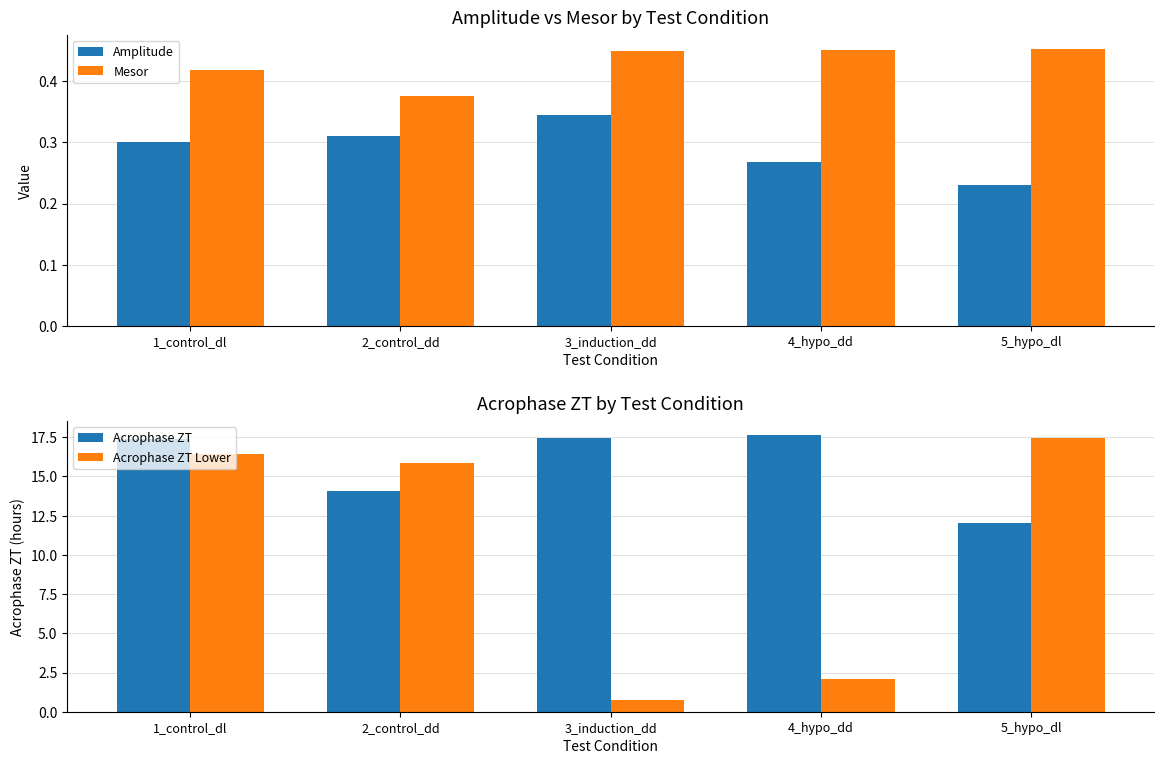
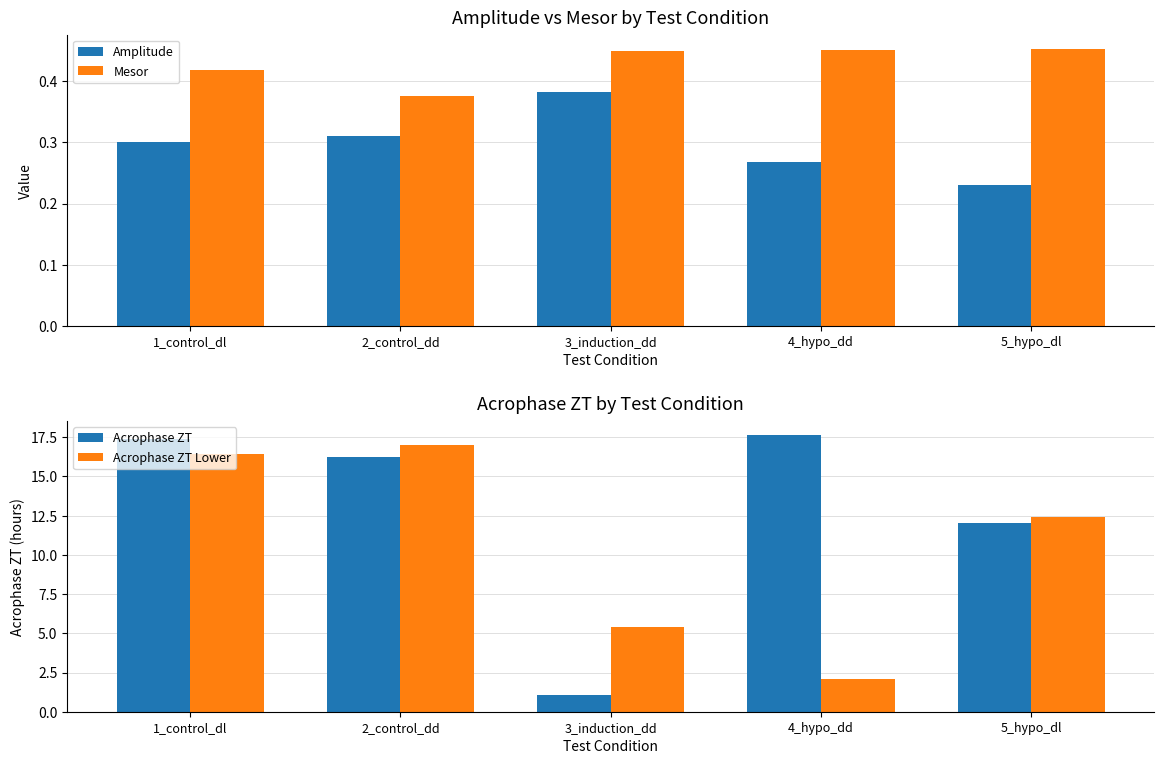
Amplitude vs Mesor by Test Condition, Amplitude, 3_induction_dd: 0.34 -> 0.38
Acrophase ZT by Test Condition, Acrophase ZT, 2_control_dd: 14.1 -> 16.2
Acrophase ZT by Test Condition, Acrophase ZT Lower, 2_control_dd: 15.8 -> 17.0
Acrophase ZT by Test Condition, Acrophase ZT, 3_induction_dd: 17.4 -> 1.1
Acrophase ZT by Test Condition, Acrophase ZT Lower, 3_induction_dd: 0.8 -> 5.4
Acrophase ZT by Test Condition, Acrophase ZT Lower, 5_hypo_dl: 17.5 -> 12.4
